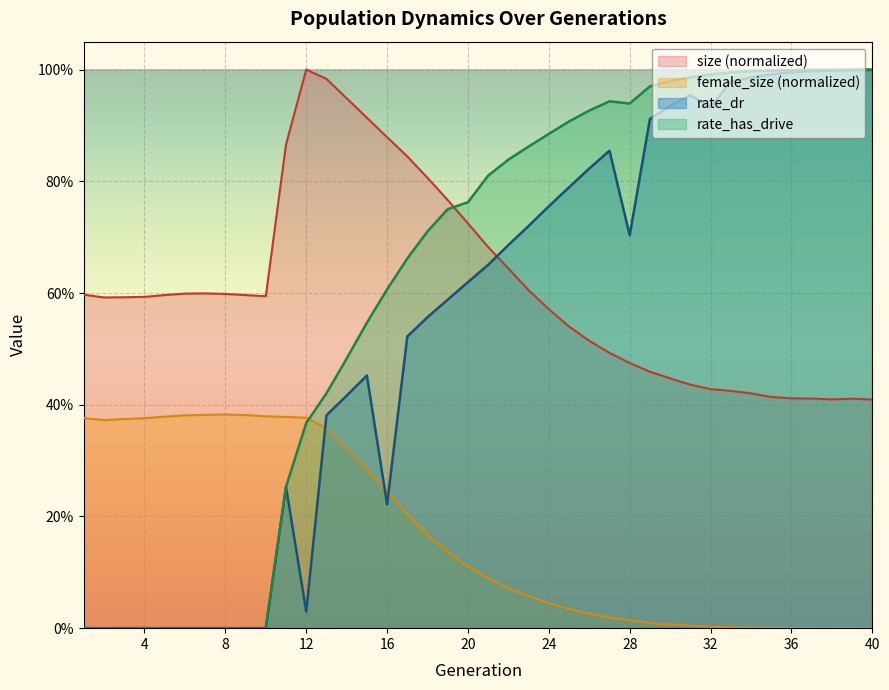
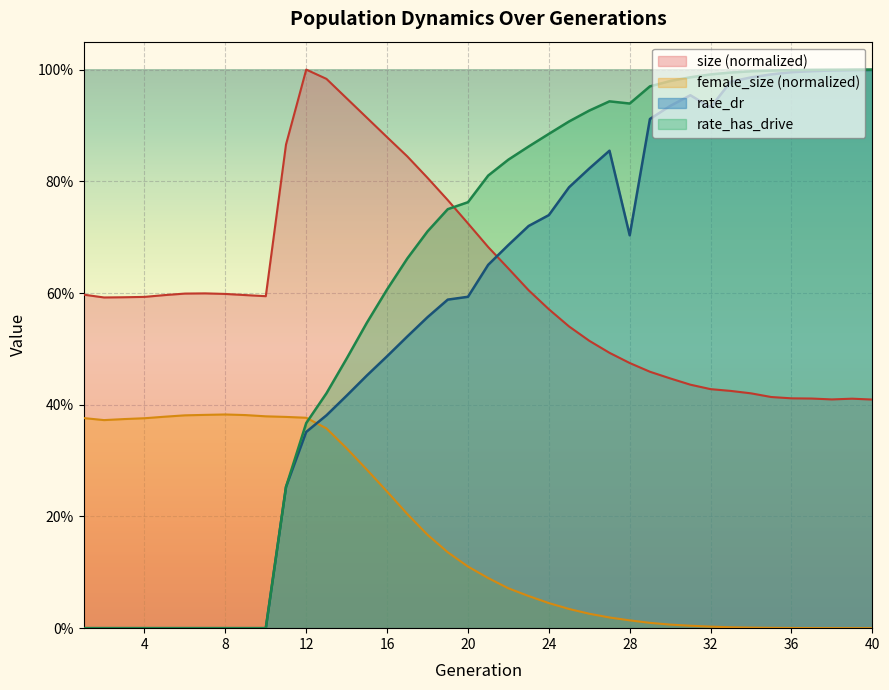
rate_dr, 12: 3% -> 35%
rate_dr, 16: 22% -> 49%
rate_dr, 20: 62% -> 59%
rate_dr, 24: 76% -> 74%
